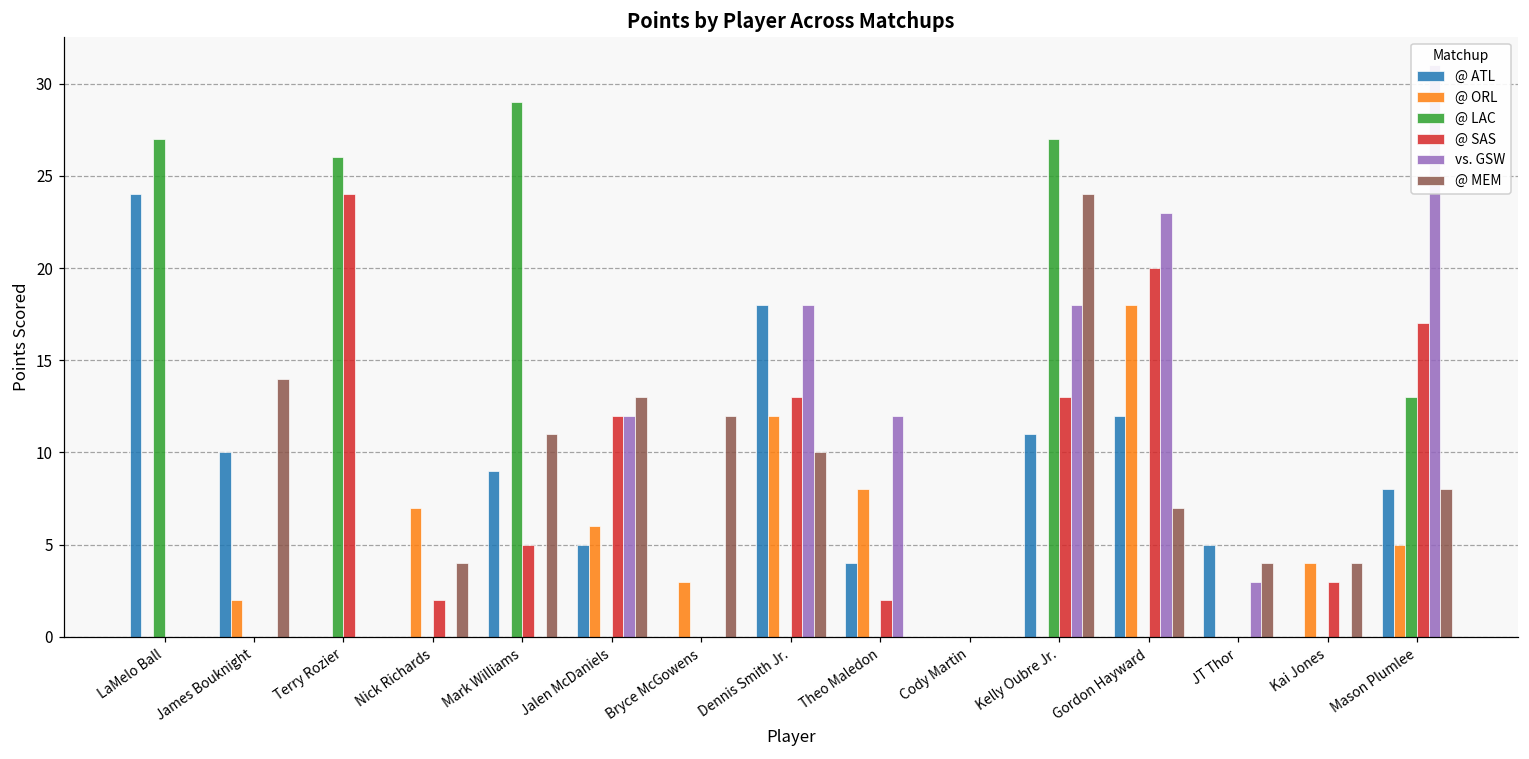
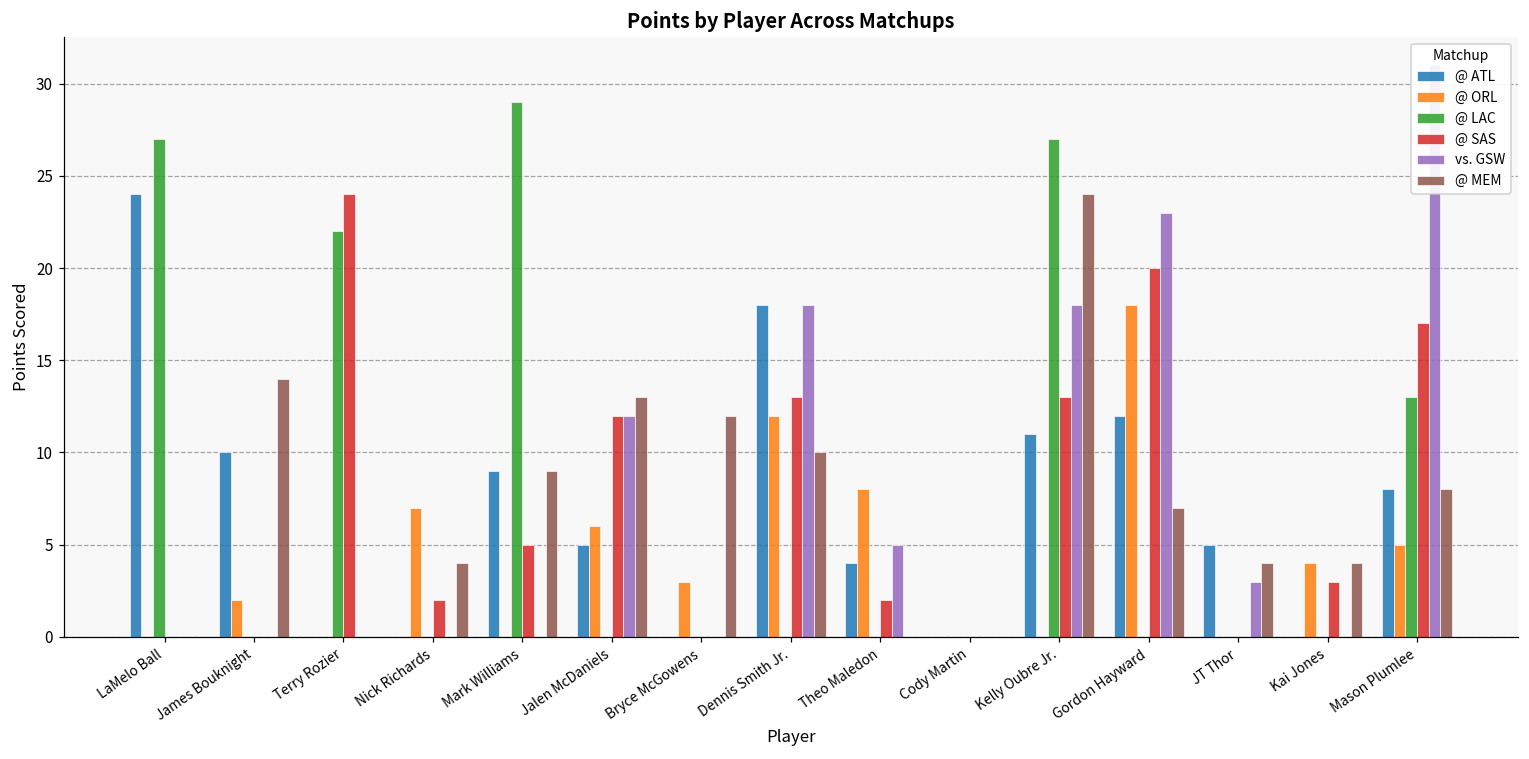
@ LAC, Terry Rozier: 26 -> 22
@ MEM, Mark Williams: 11 -> 9
vs. GSW, Theo Maledon: 12 -> 5
